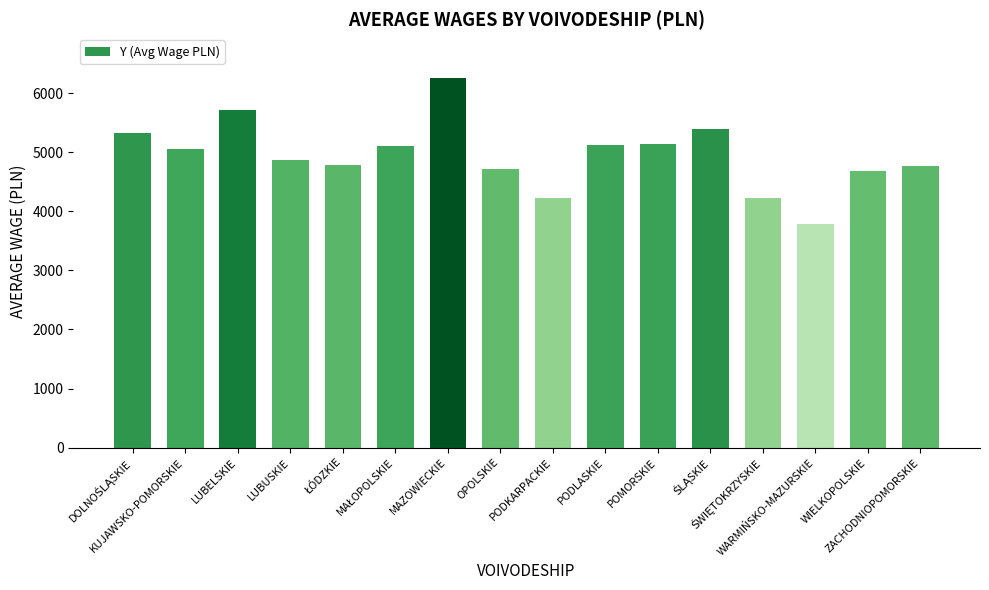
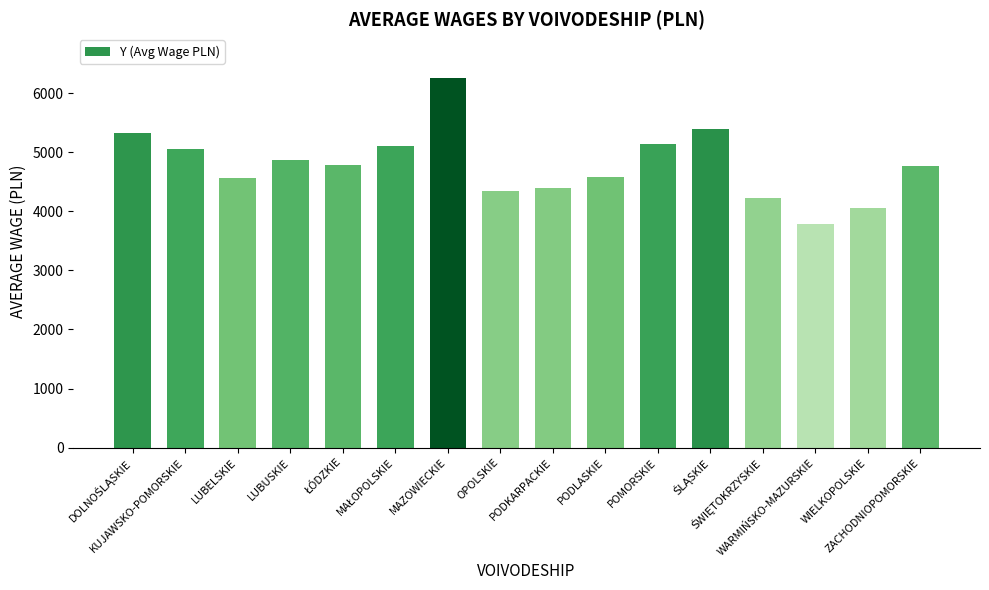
LUBELSKIE: 5700 -> 4600
OPOLSKIE: 4700 -> 4300
PODKARPACKIE: 4200 -> 4400
PODLASKIE: 5100 -> 4600
WIELKOPOLSKIE: 4700 -> 4100
